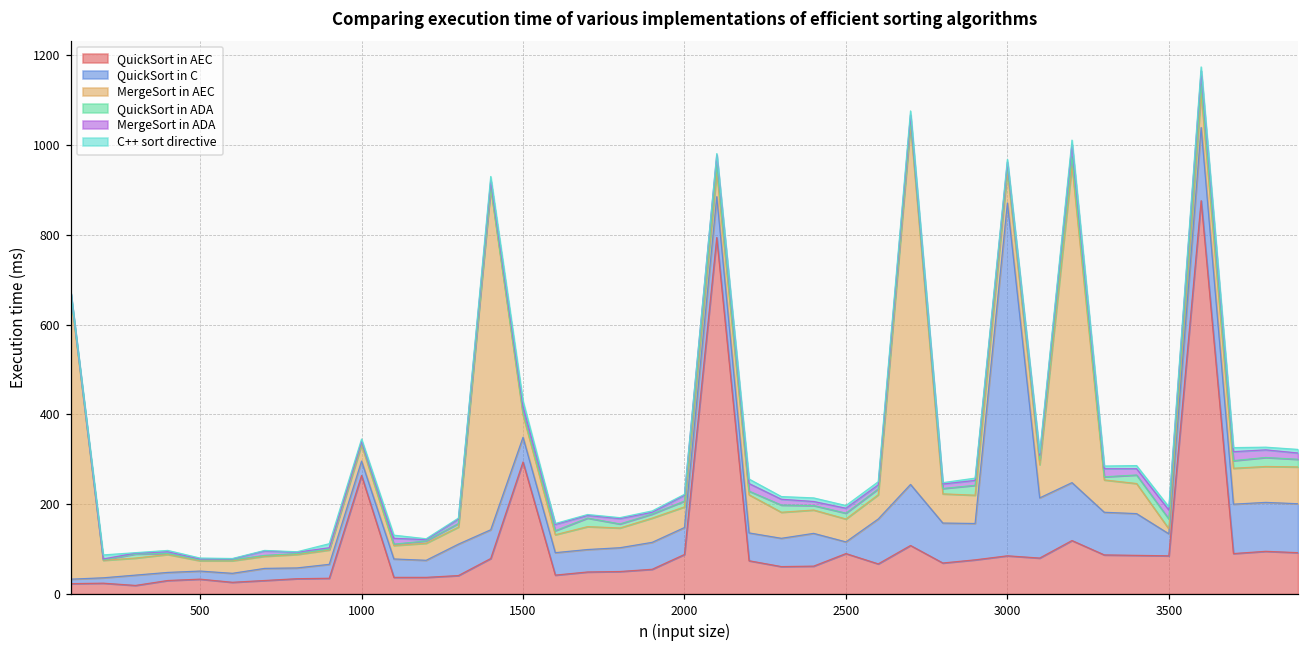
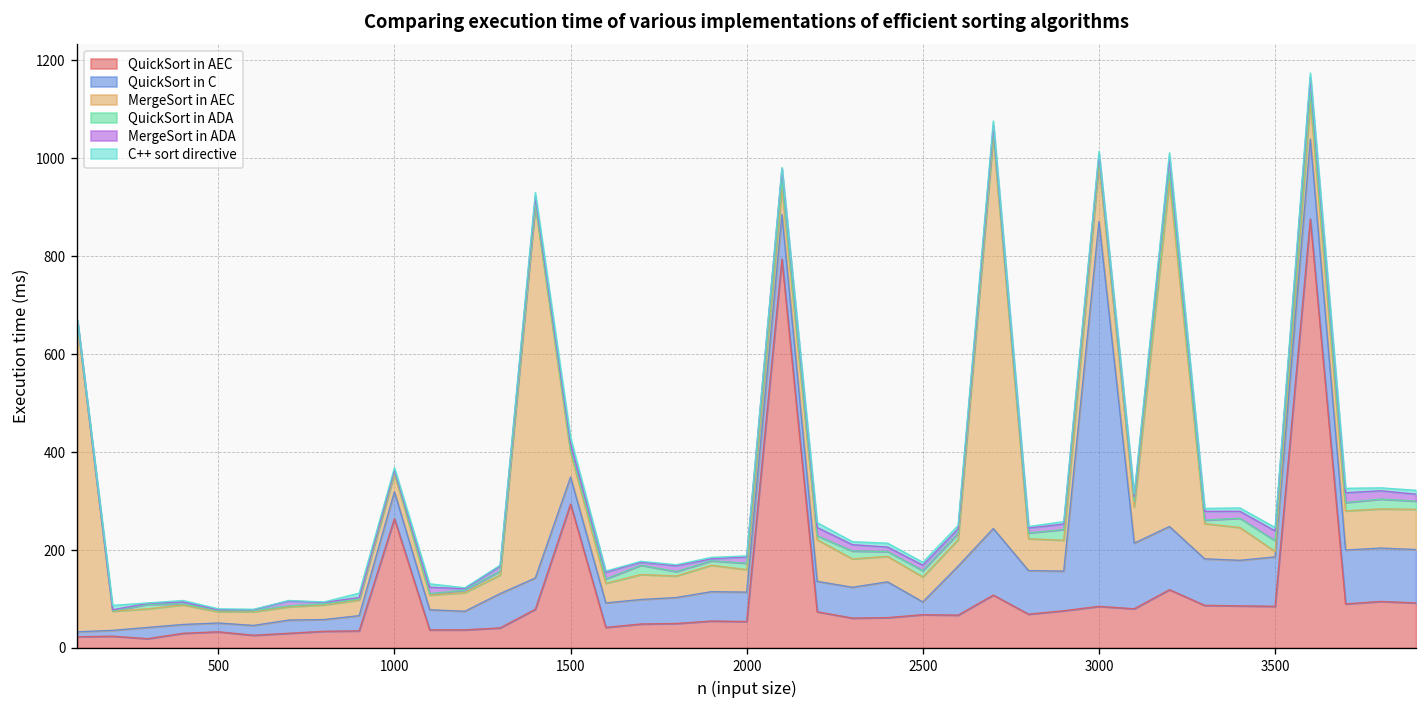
QuickSort in C, 1000: 30 -> 60
QuickSort in AEC, 2000: 90 -> 50
QuickSort in AEC, 2500: 90 -> 70
MergeSort in AEC, 3000: 70 -> 120
QuickSort in C, 3500: 50 -> 100
